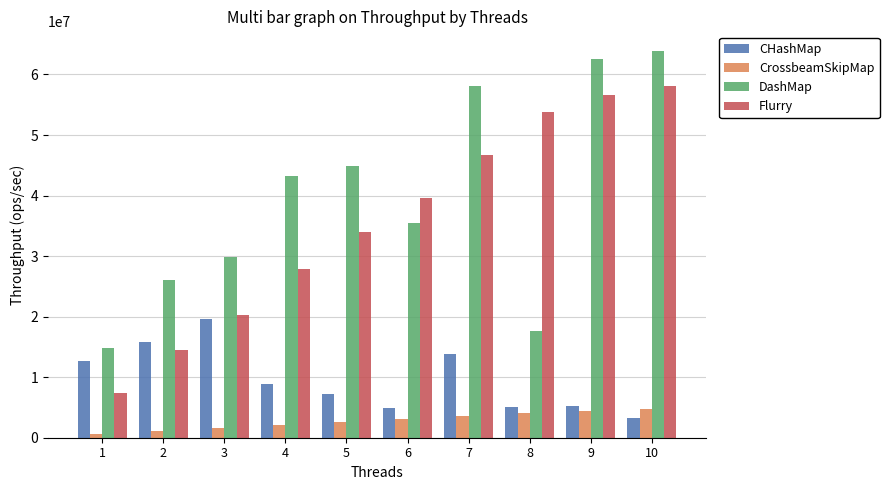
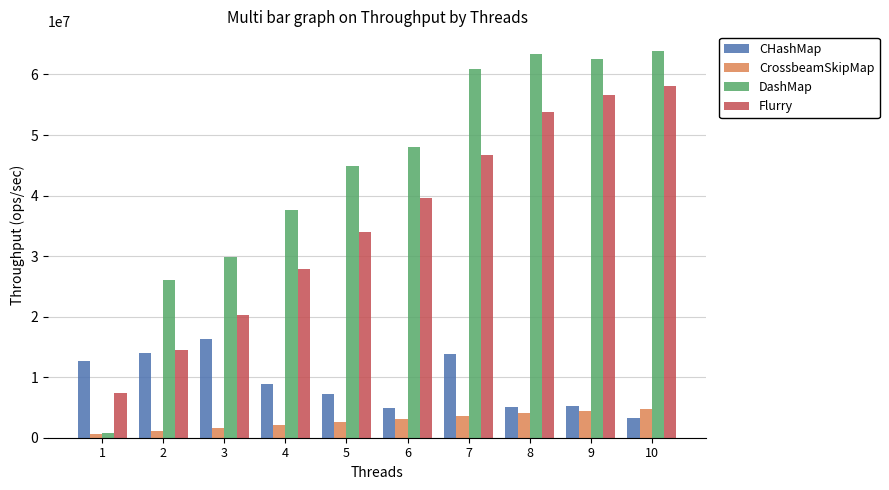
DashMap, 1: 15000000 -> 1000000
CHashMap, 2: 16000000 -> 14000000
CHashMap, 3: 20000000 -> 16000000
DashMap, 4: 43000000 -> 38000000
DashMap, 6: 35000000 -> 48000000
DashMap, 7: 58000000 -> 61000000
DashMap, 8: 18000000 -> 63000000
